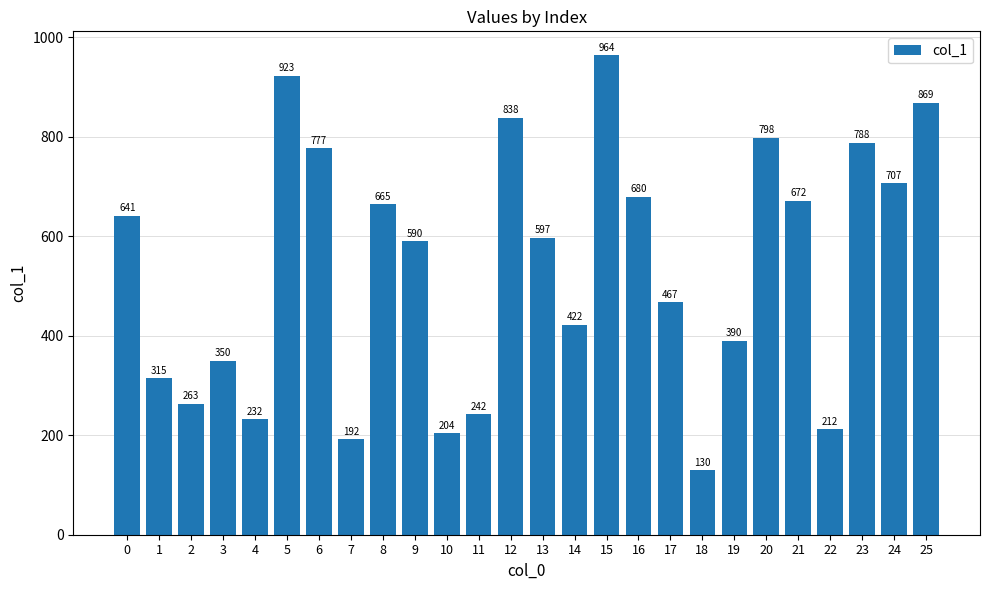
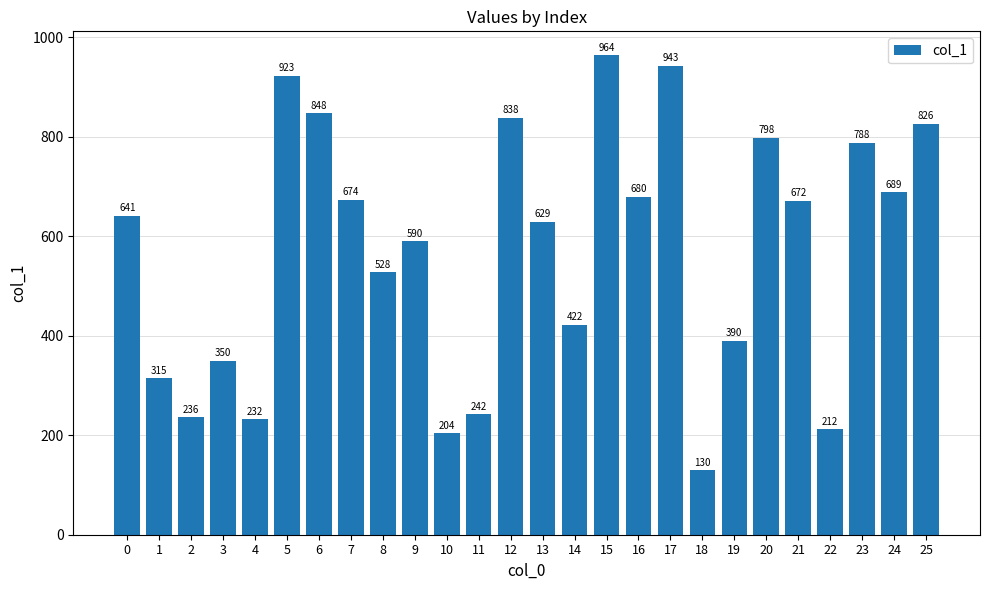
2: 263 -> 236
6: 777 -> 848
7: 192 -> 674
8: 665 -> 528
13: 597 -> 629
17: 467 -> 943
24: 707 -> 689
25: 869 -> 826
